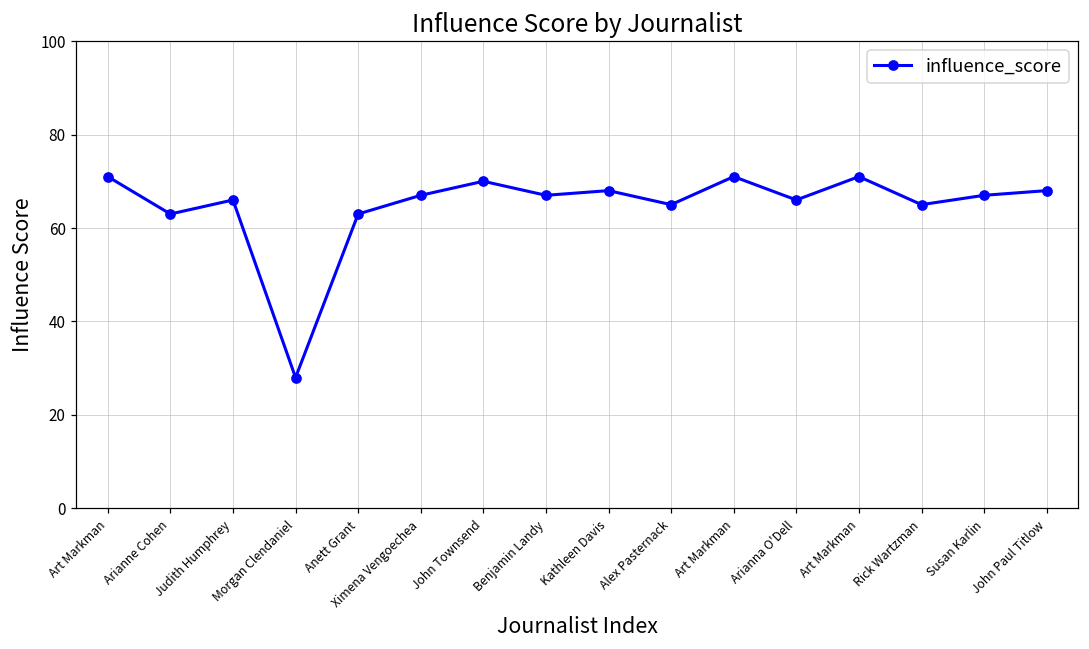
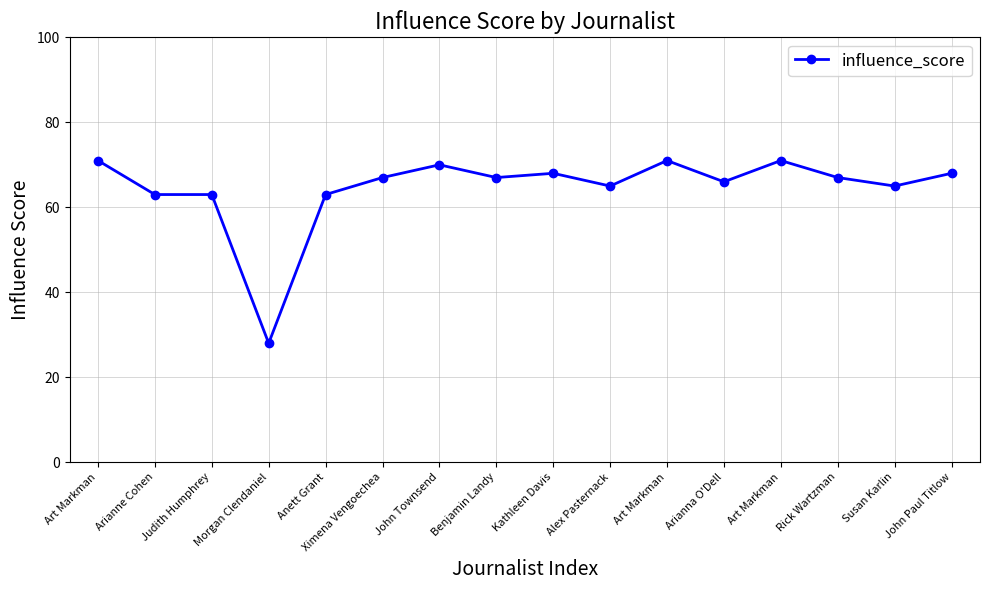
Judith Humphrey: 66 -> 63
Rick Wartzman: 65 -> 67
Susan Karlin: 67 -> 65
